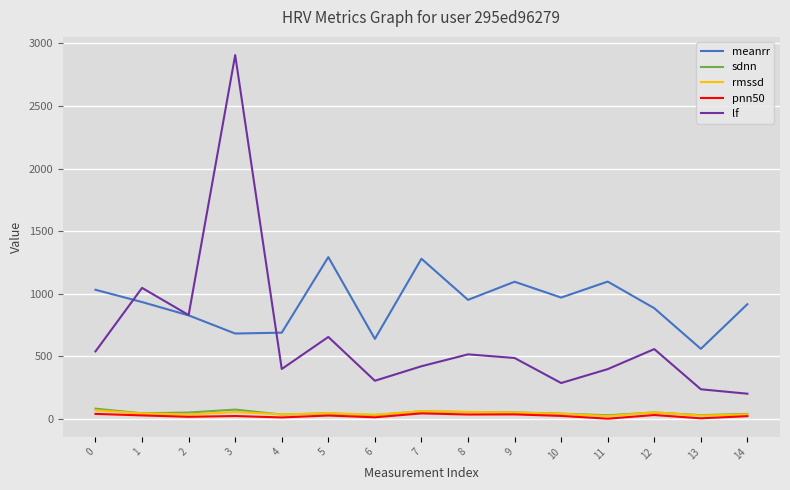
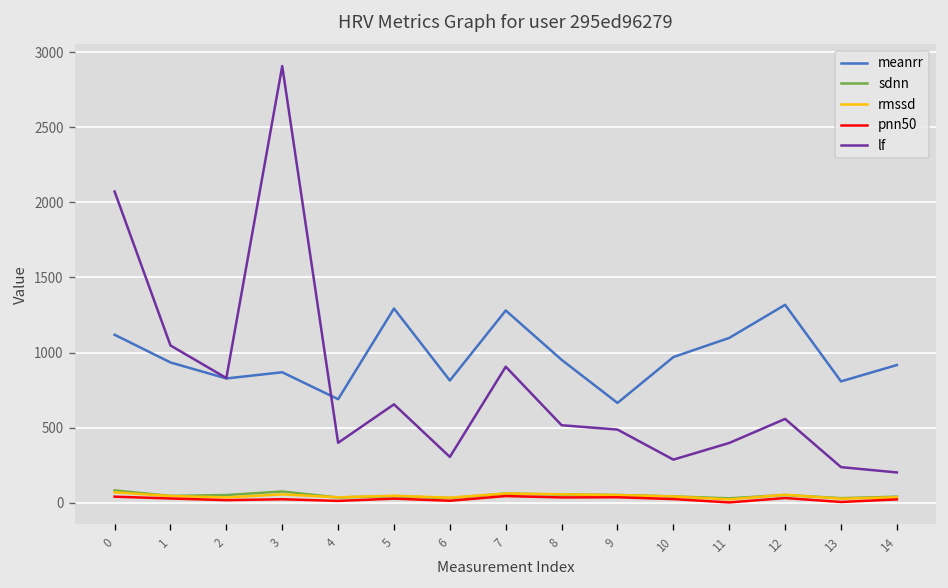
meanrr, 0: 1030 -> 1120
lf, 0: 540 -> 2070
meanrr, 3: 680 -> 870
meanrr, 6: 640 -> 810
lf, 7: 420 -> 910
meanrr, 9: 1100 -> 660
meanrr, 12: 880 -> 1320
meanrr, 13: 560 -> 810
